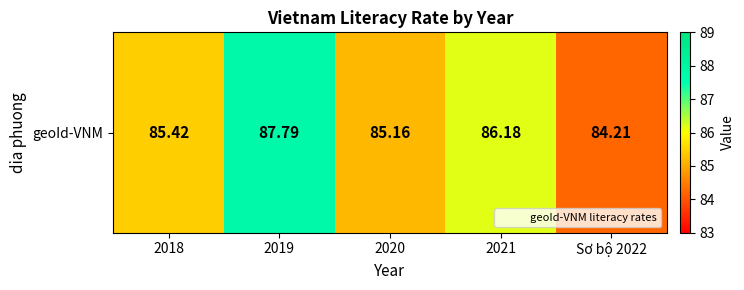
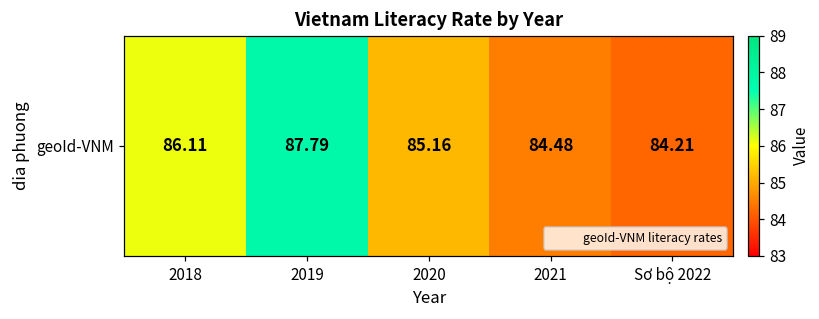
geoId-VNM, 2018: 85.42 -> 86.11
geoId-VNM, 2021: 86.18 -> 84.48
